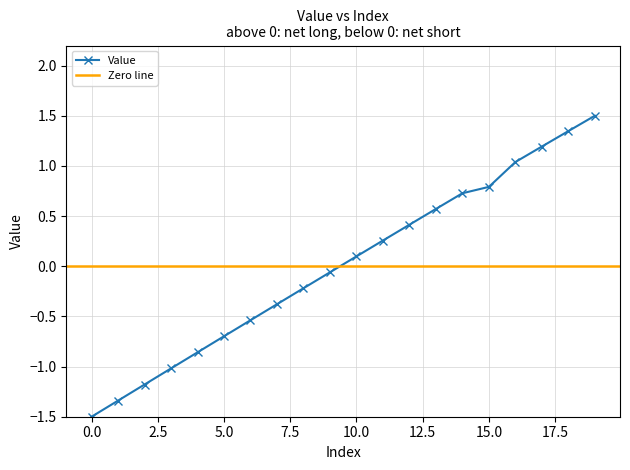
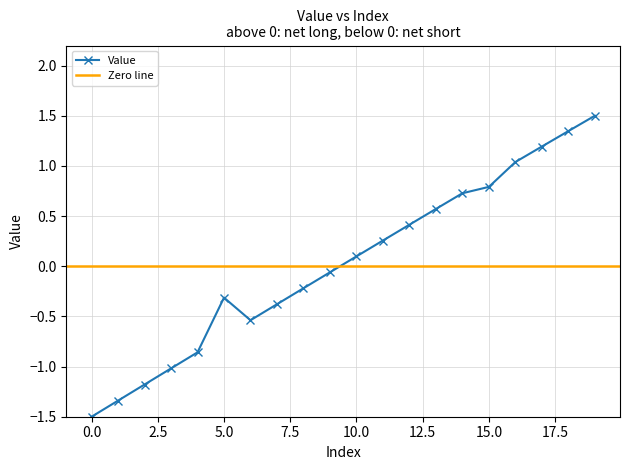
5.0: -0.70 -> -0.31
